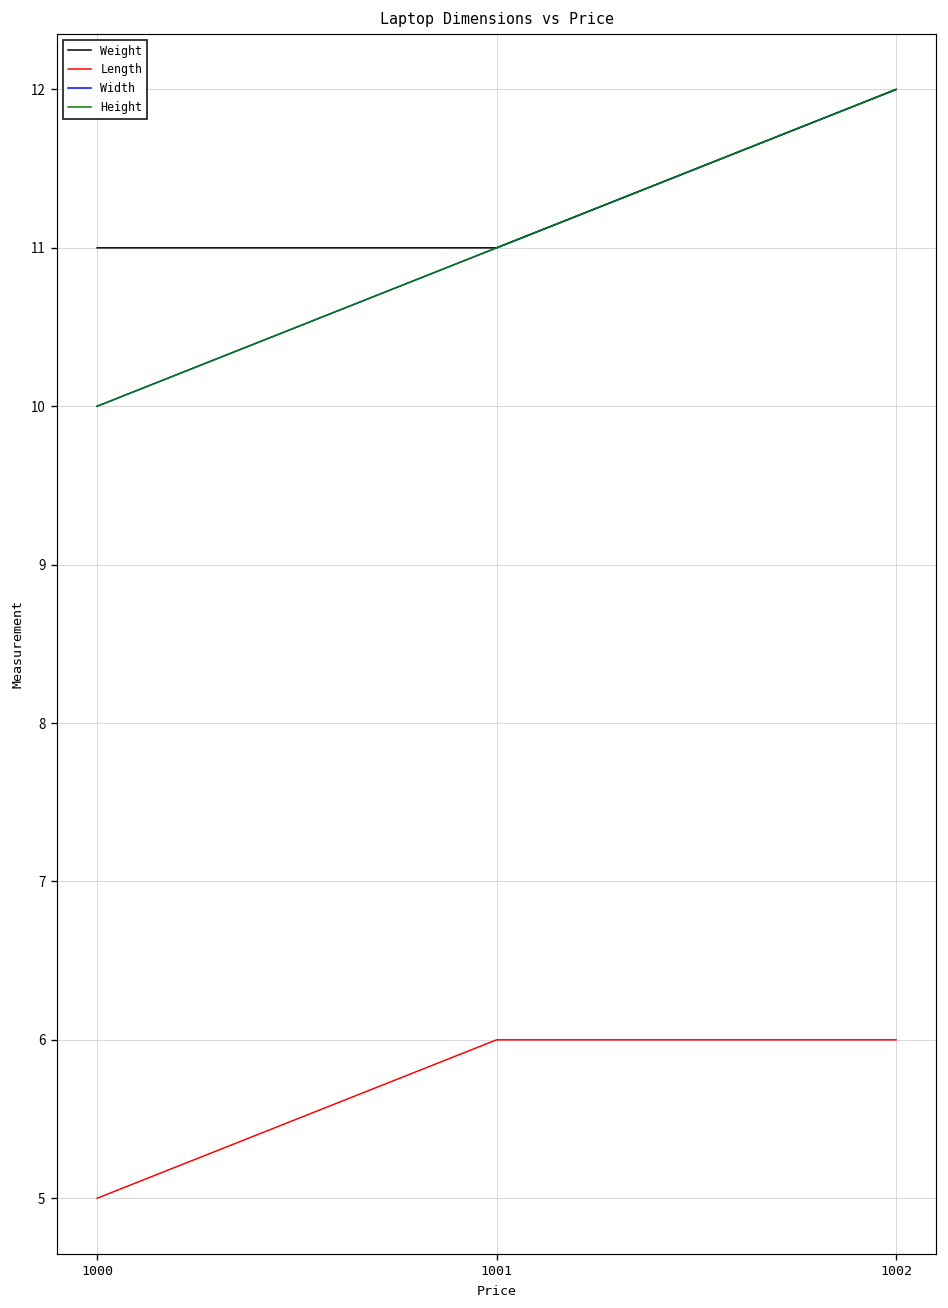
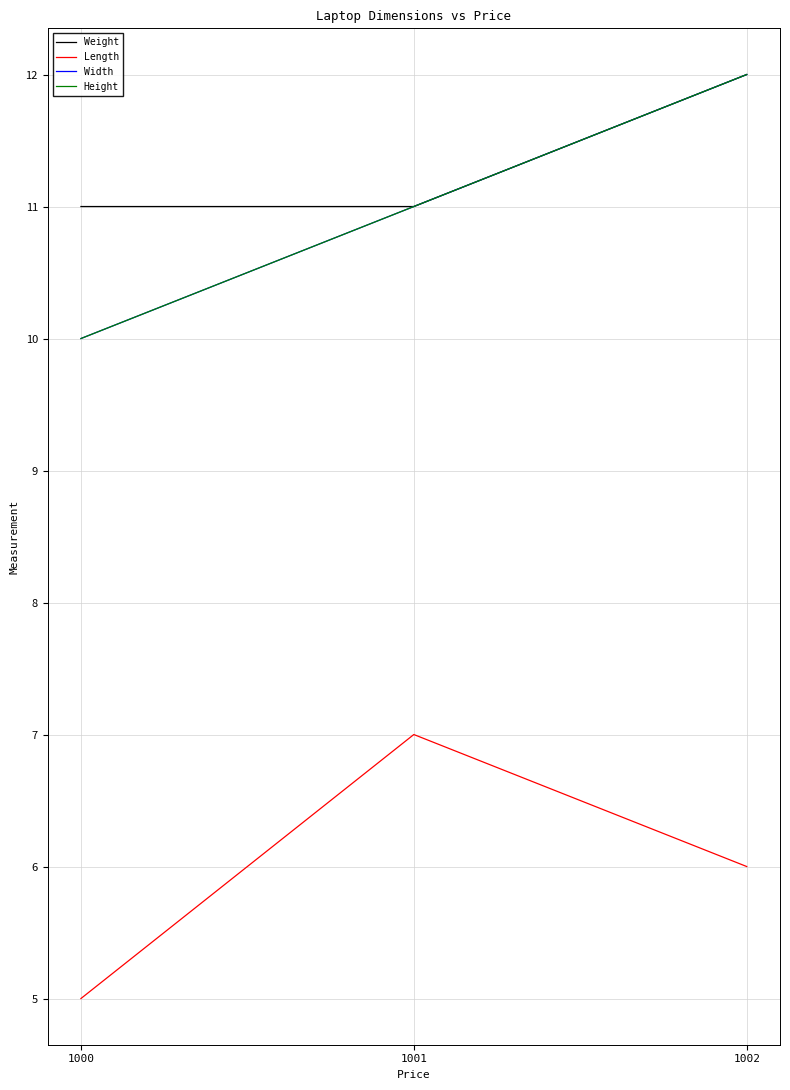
Length, 1001: 6 -> 7
